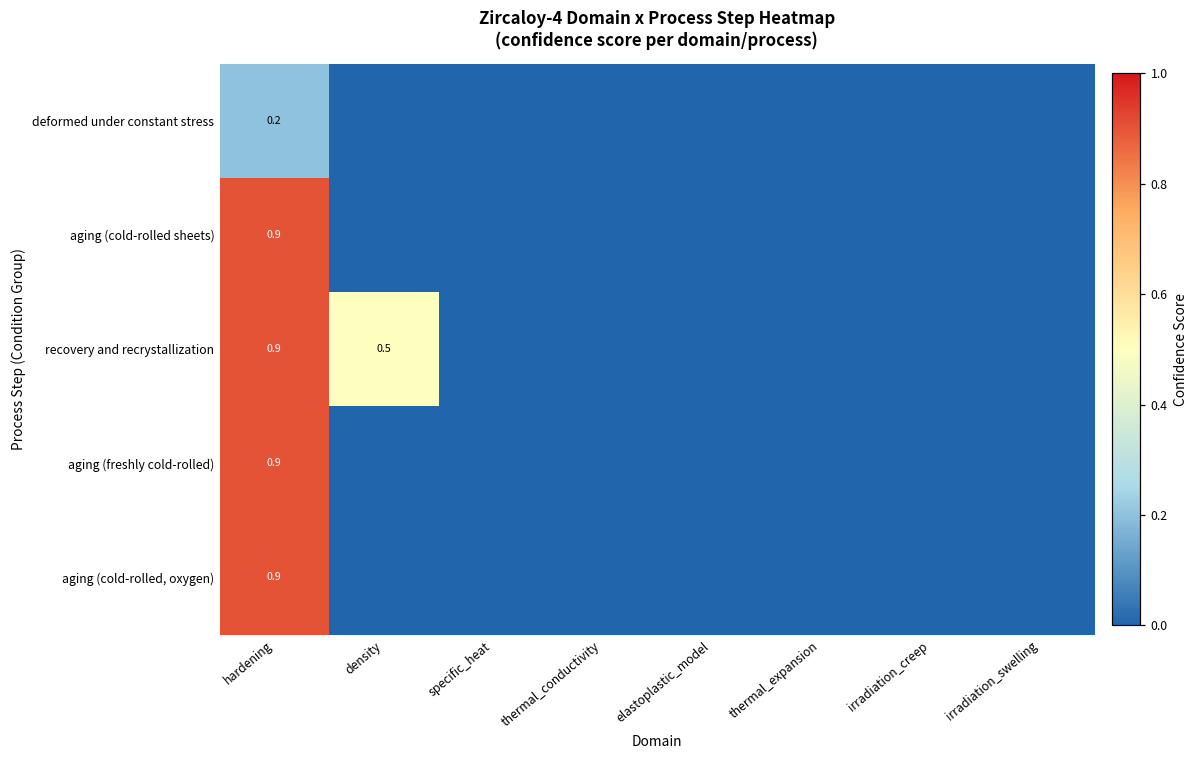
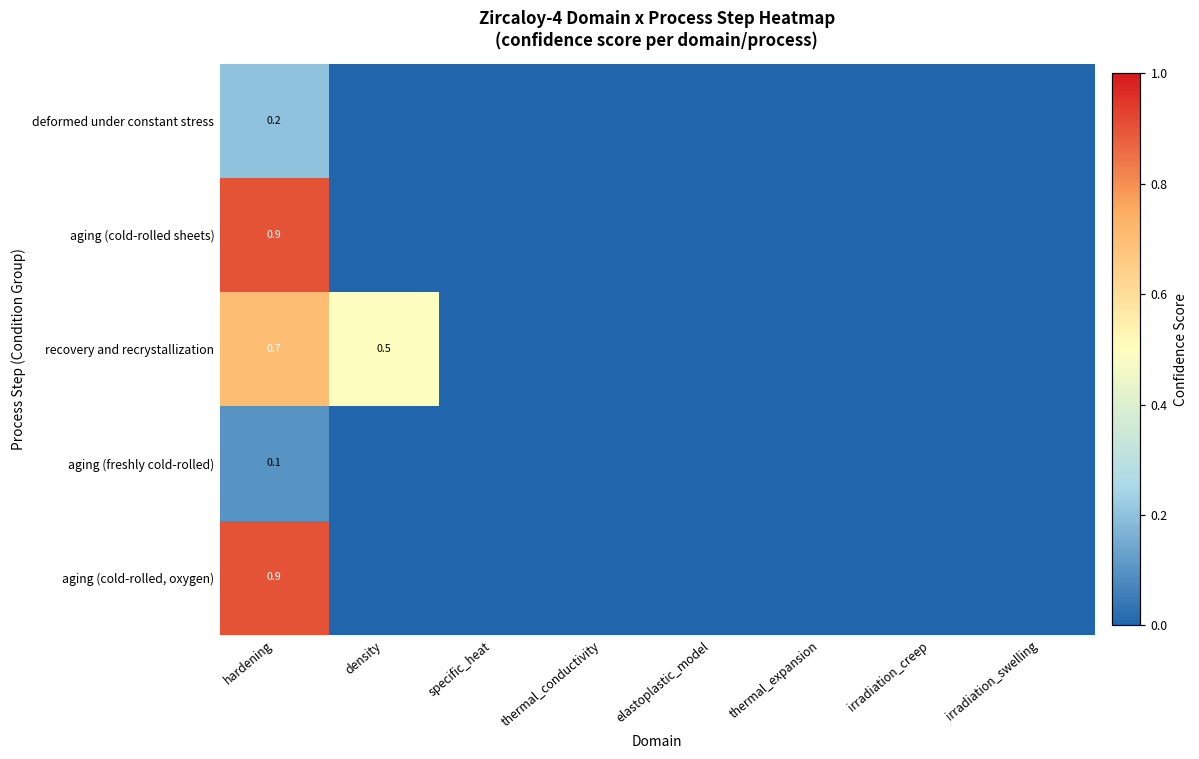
recovery and recrystallization, hardening: 0.9 -> 0.7
aging (freshly cold-rolled), hardening: 0.9 -> 0.1
